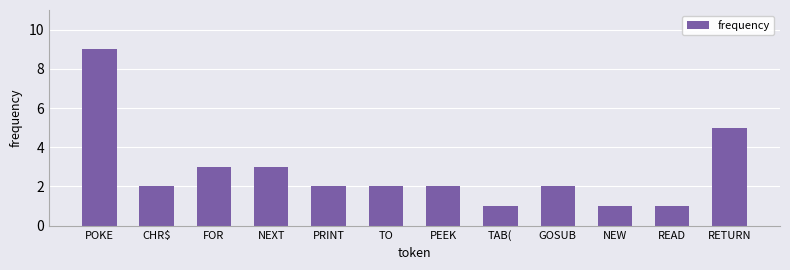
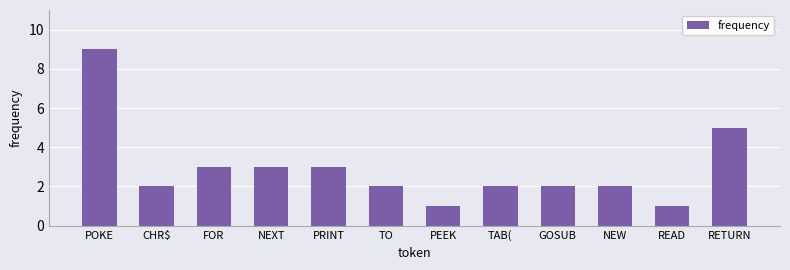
PRINT: 2 -> 3
PEEK: 2 -> 1
TAB(: 1 -> 2
NEW: 1 -> 2
